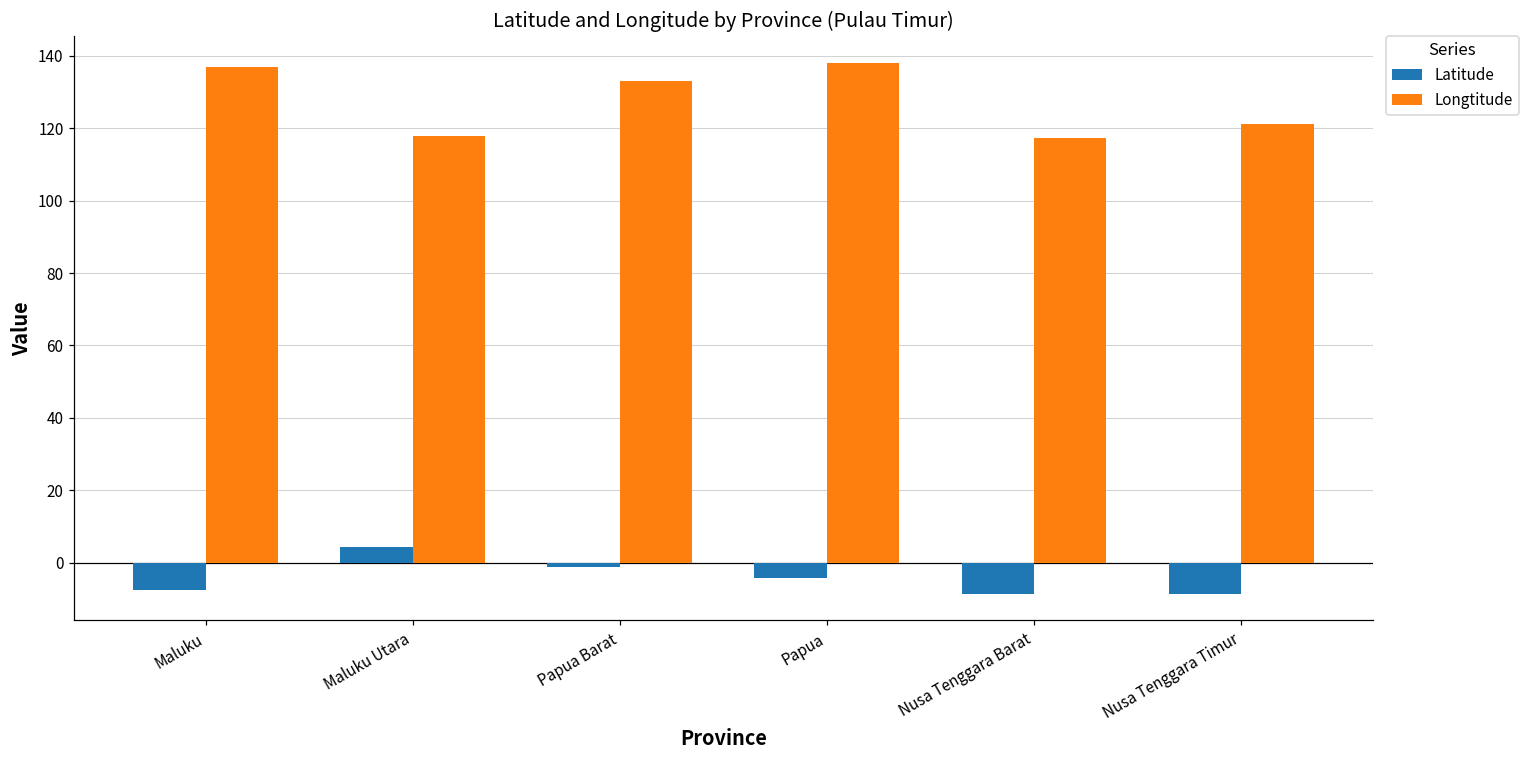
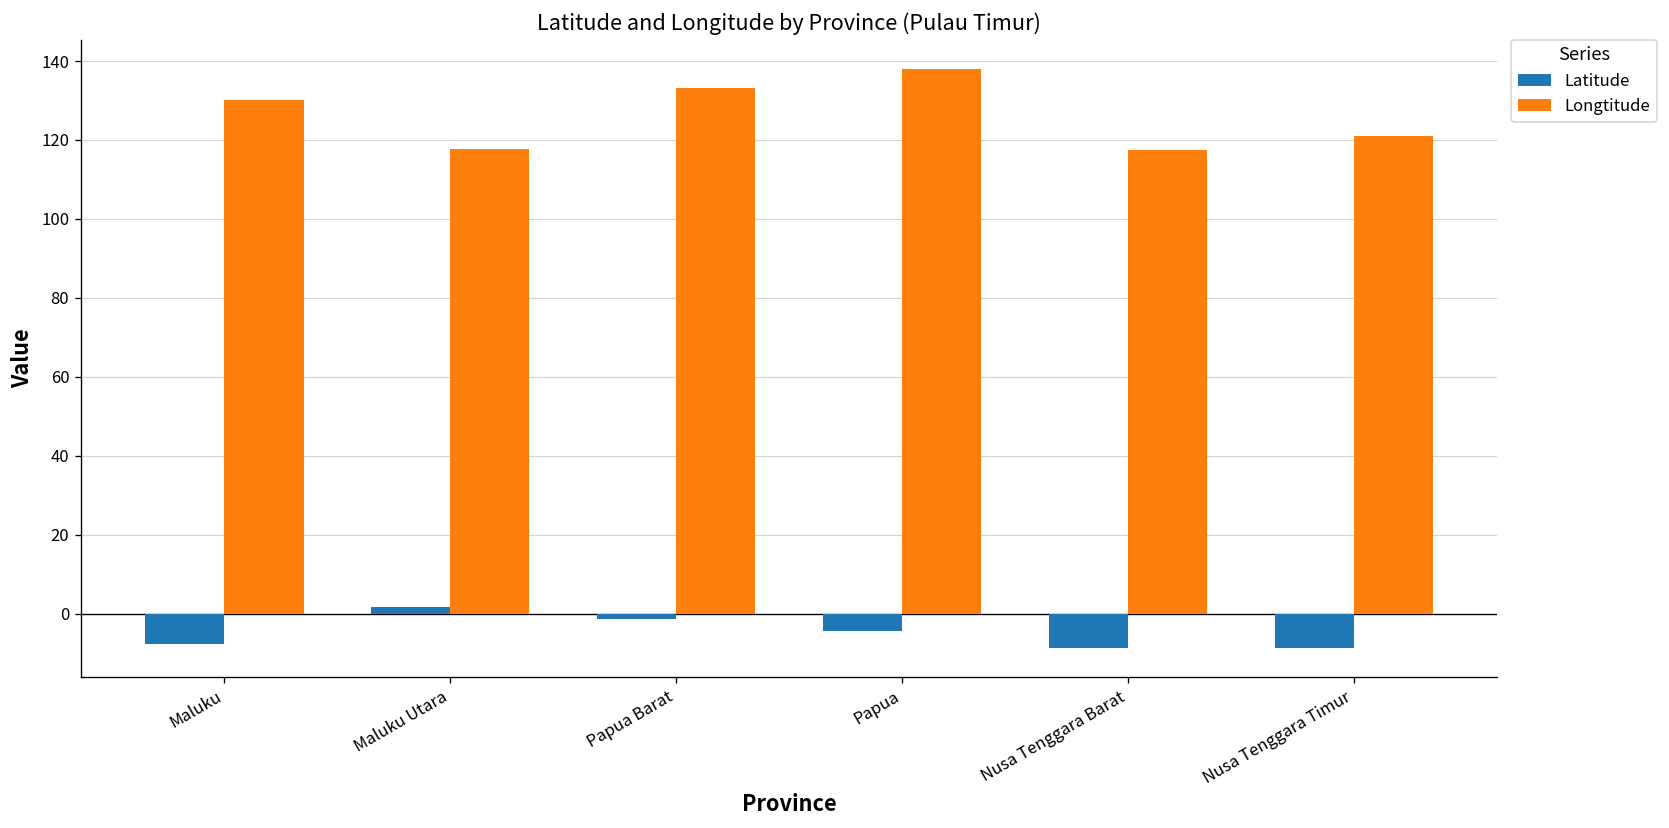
Longtitude, Maluku: 137 -> 130
Latitude, Maluku Utara: 4 -> 2
